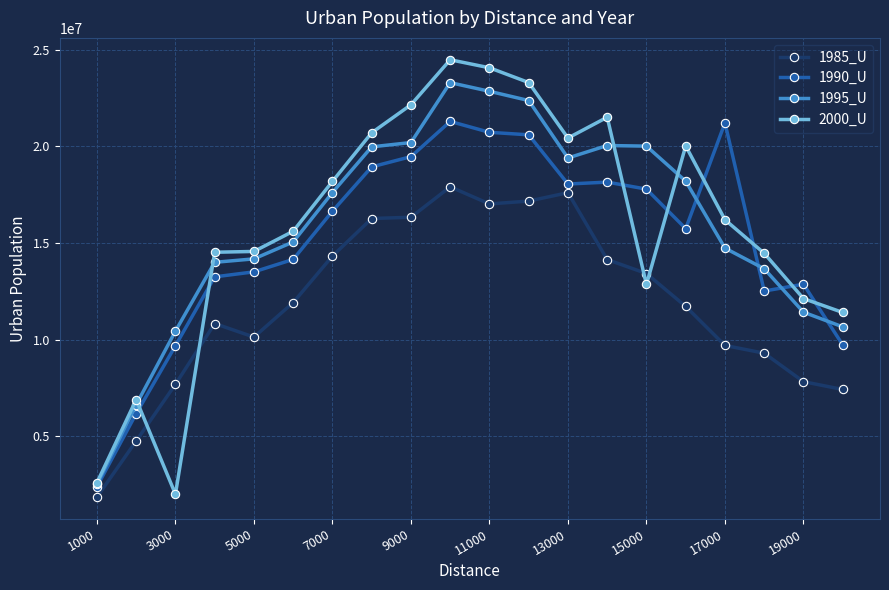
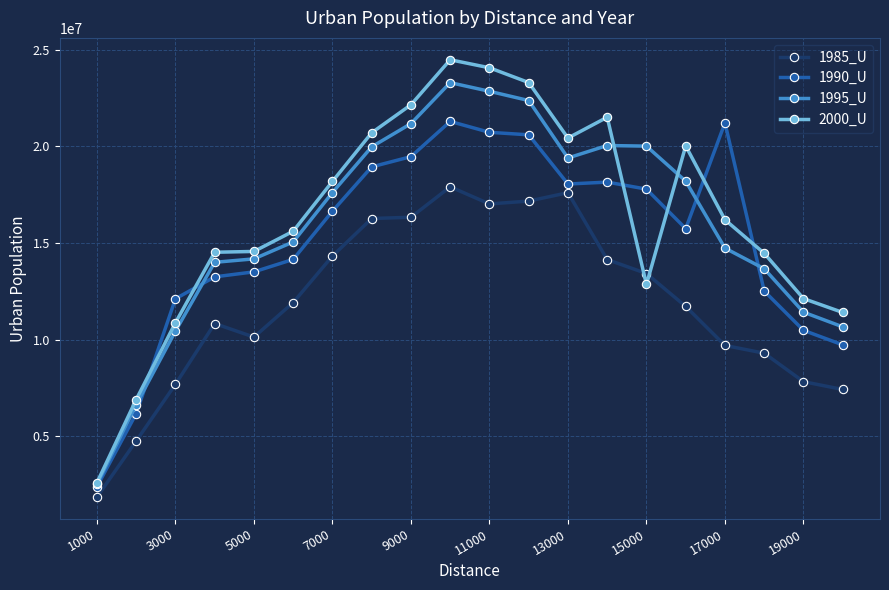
1990_U, 3000: 9700000 -> 12100000
2000_U, 3000: 2000000 -> 10900000
1995_U, 9000: 20200000 -> 21200000
1990_U, 19000: 12900000 -> 10500000
